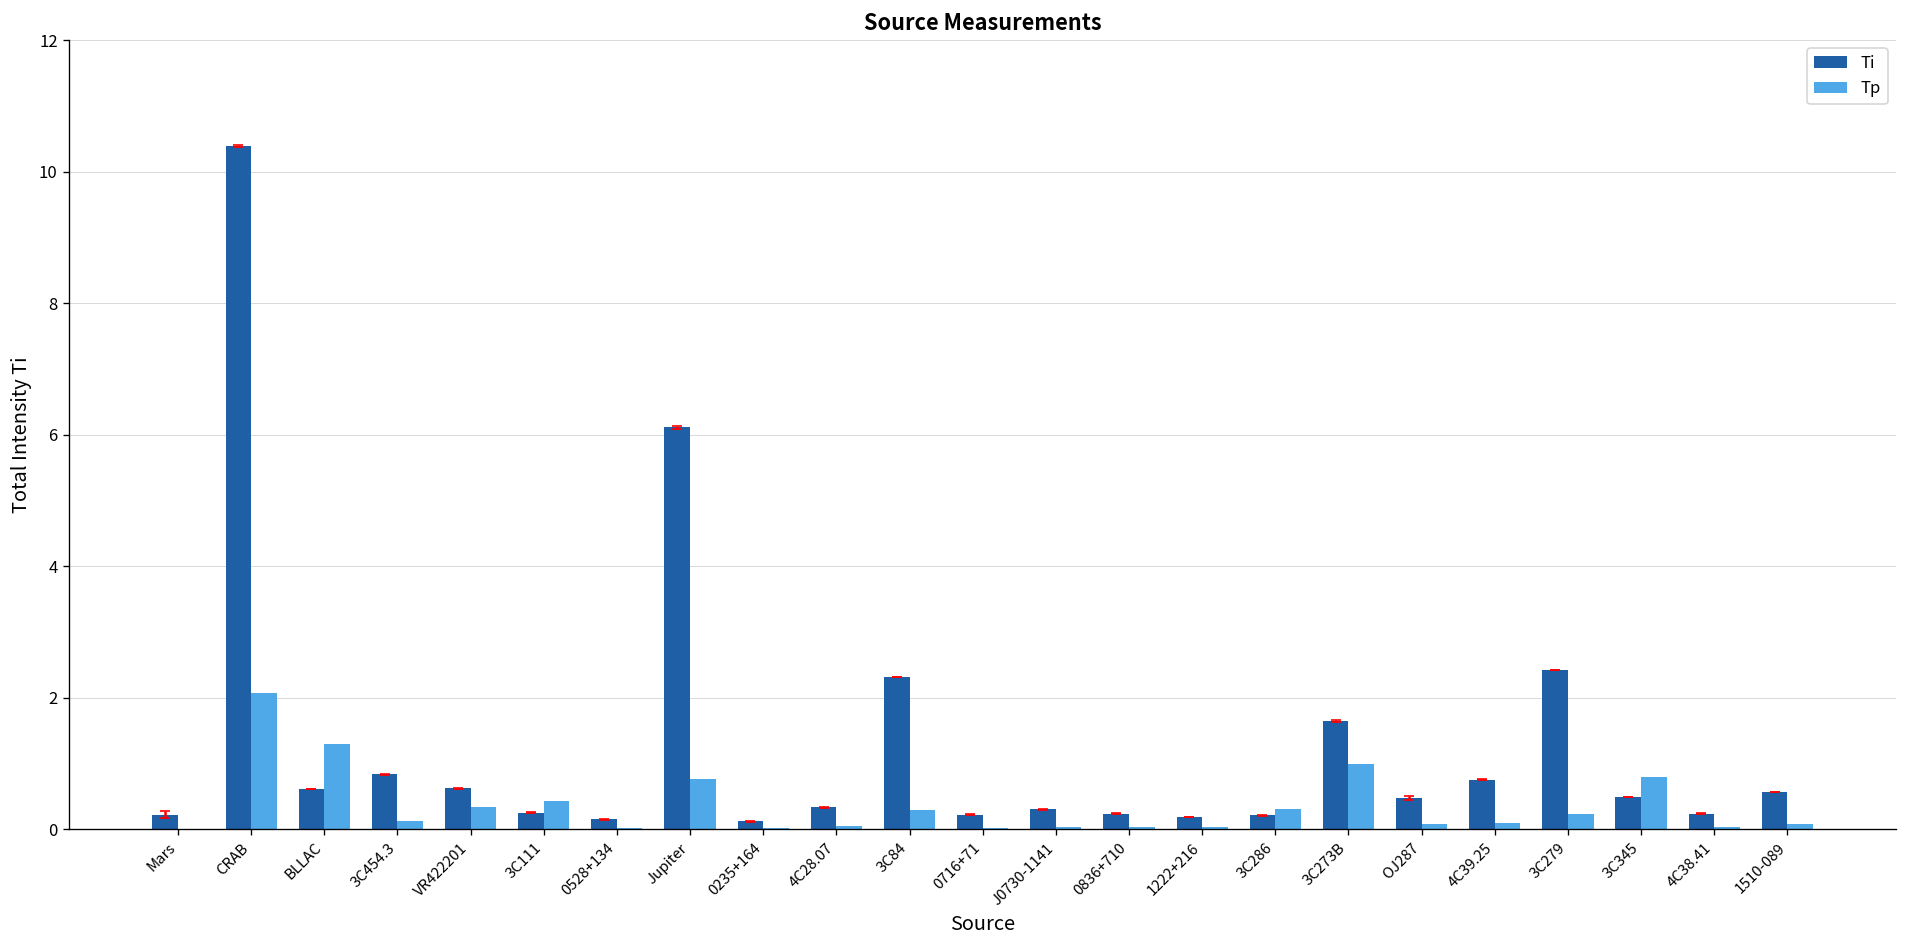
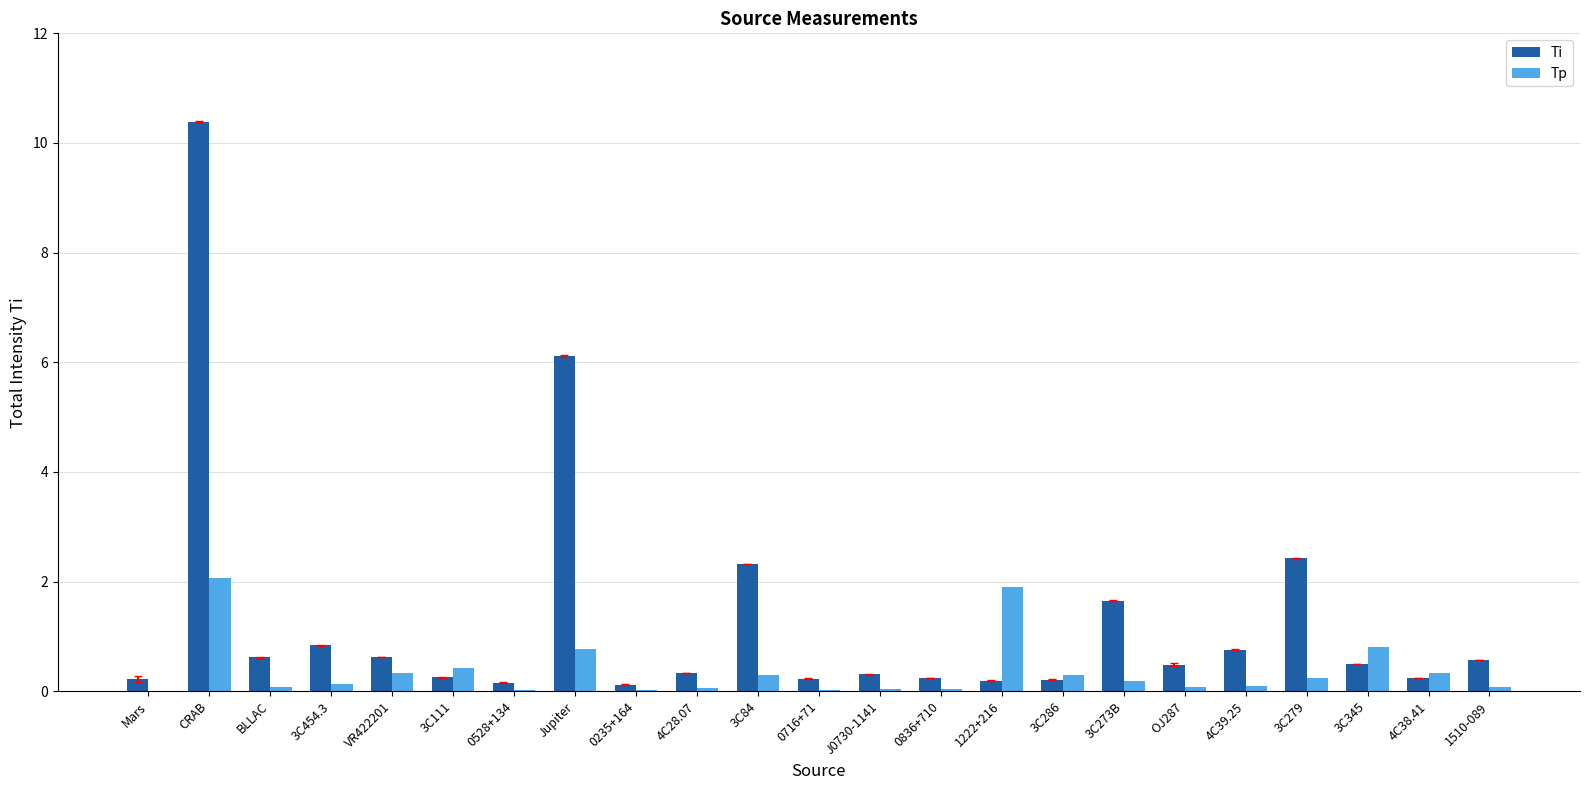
Tp, BLLAC: 1.3 -> 0.1
Tp, 1222+216: 0.0 -> 1.9
Tp, 3C273B: 1.0 -> 0.2
Tp, 4C38.41: 0.0 -> 0.3
